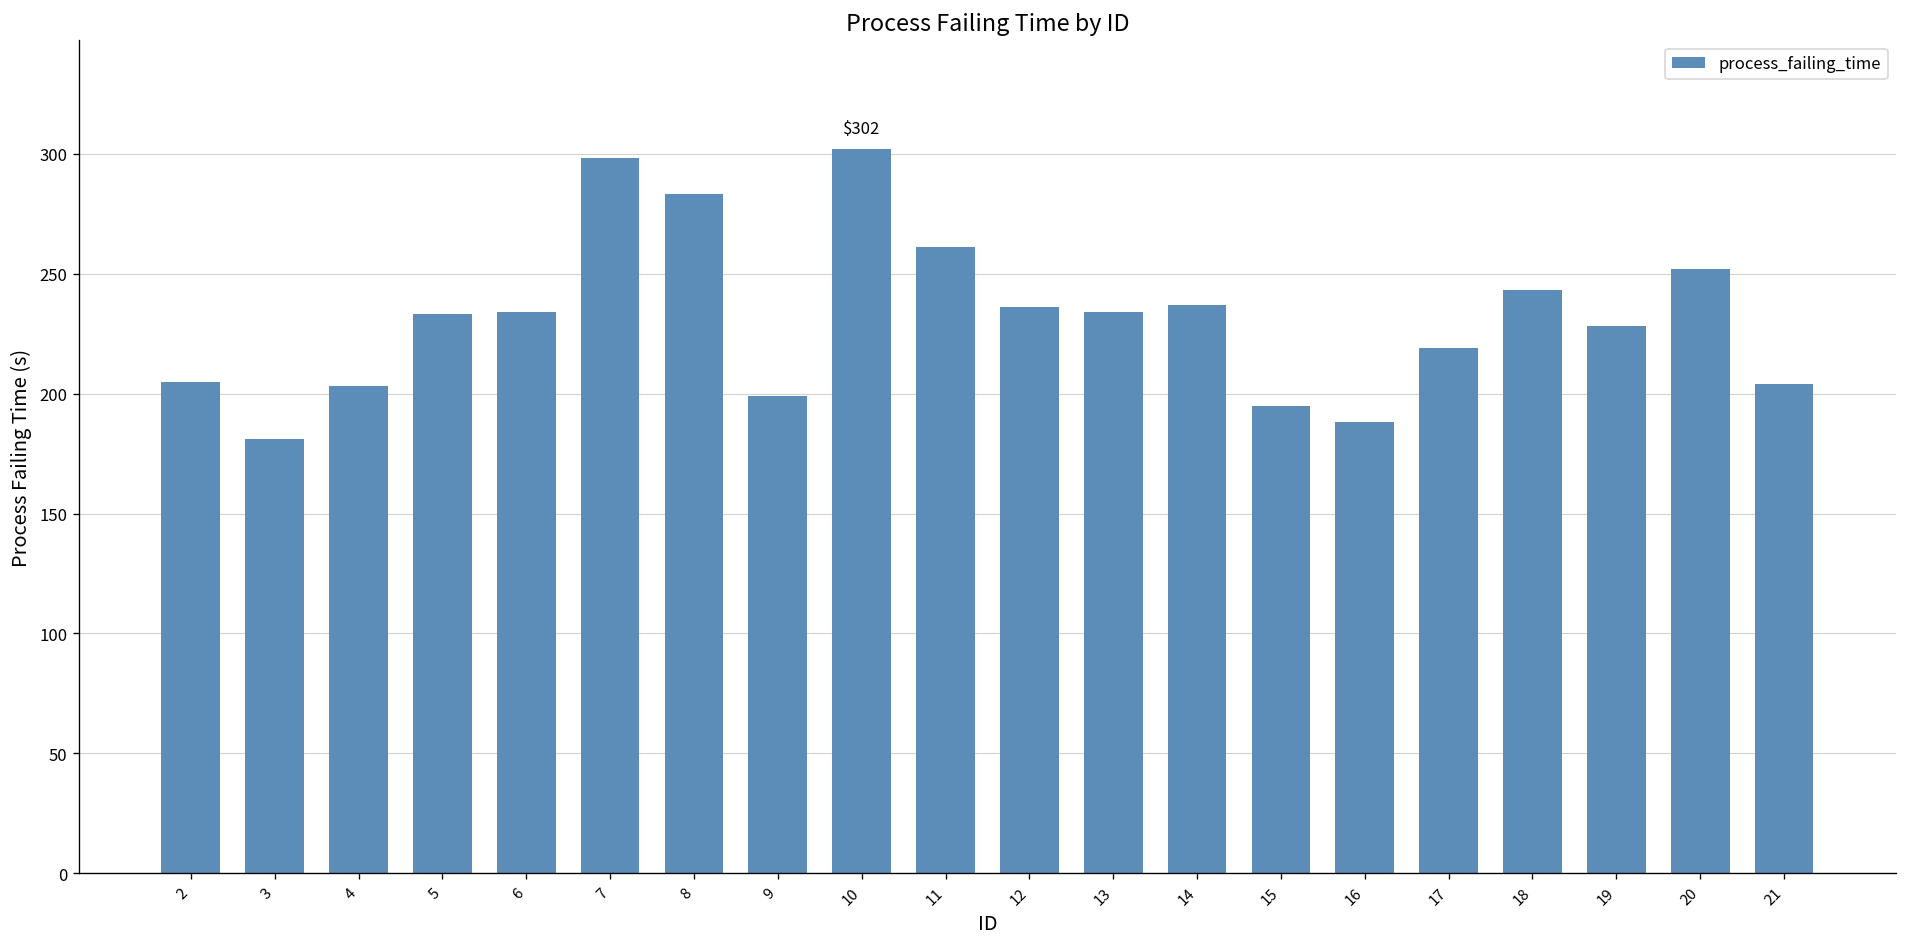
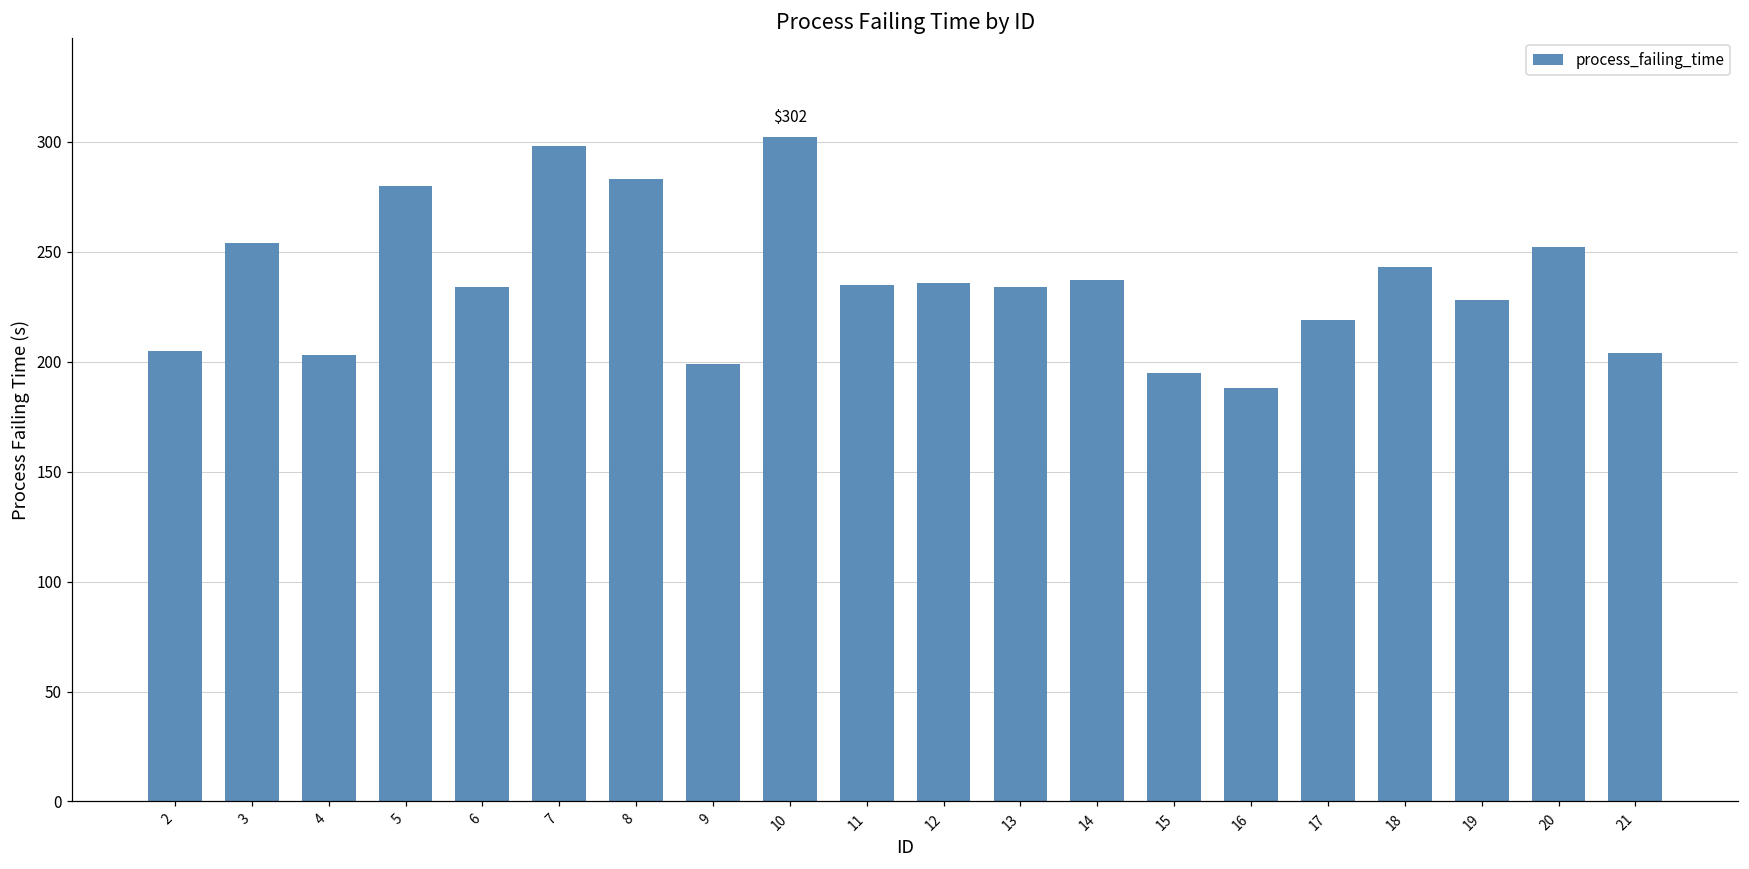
3: 181 -> 254
5: 233 -> 280
11: 261 -> 235
